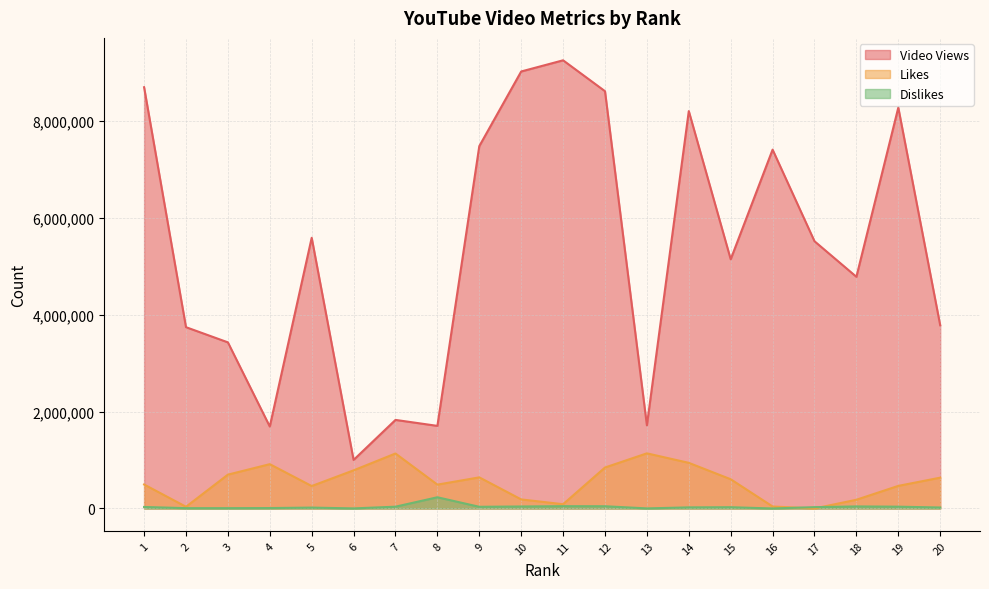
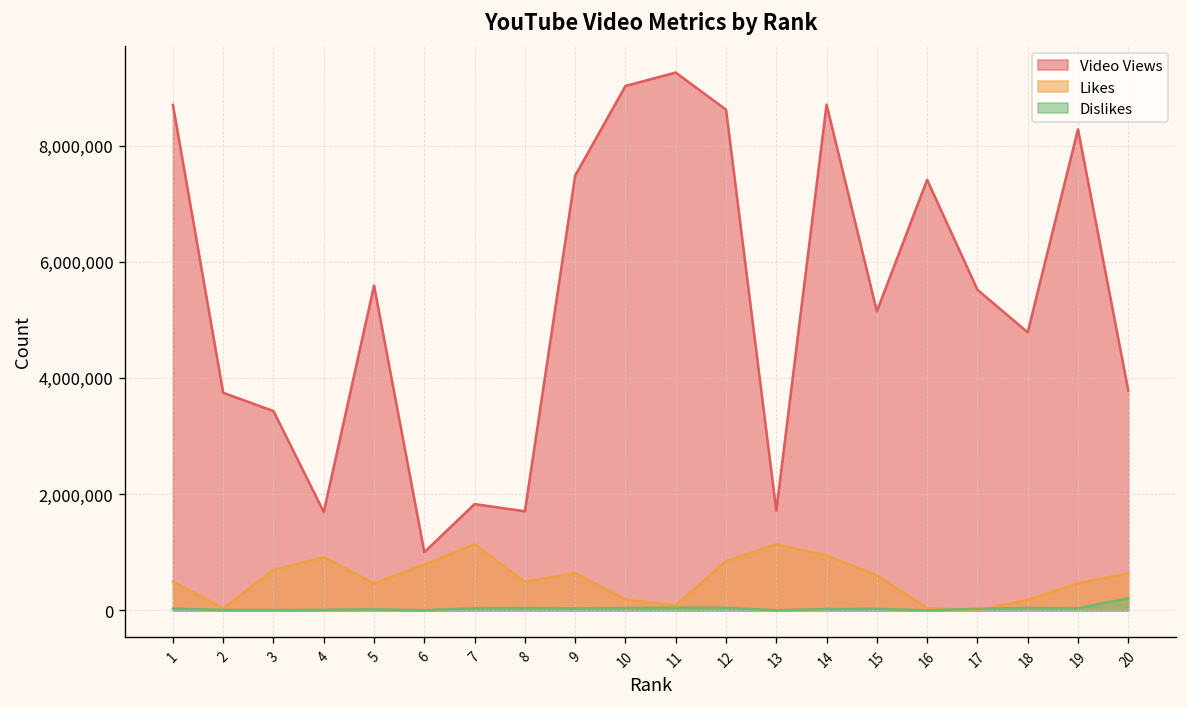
Dislikes, 8: 200,000 -> 0
Video Views, 14: 8,200,000 -> 8,700,000
Dislikes, 20: 0 -> 200,000
